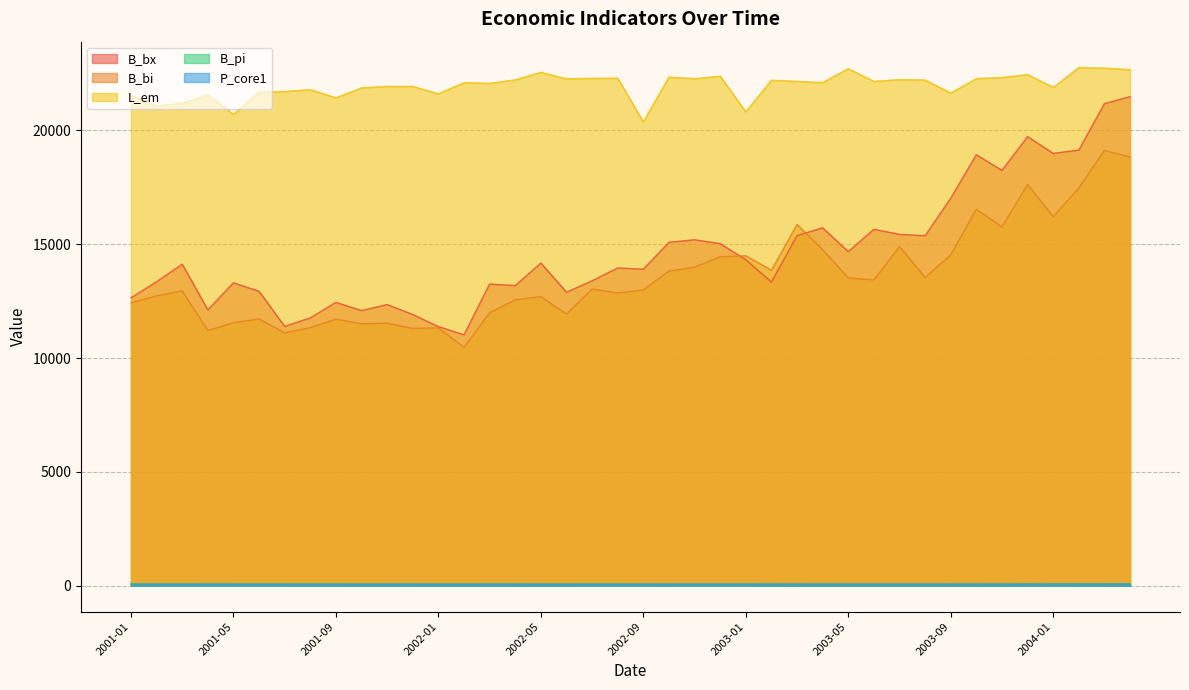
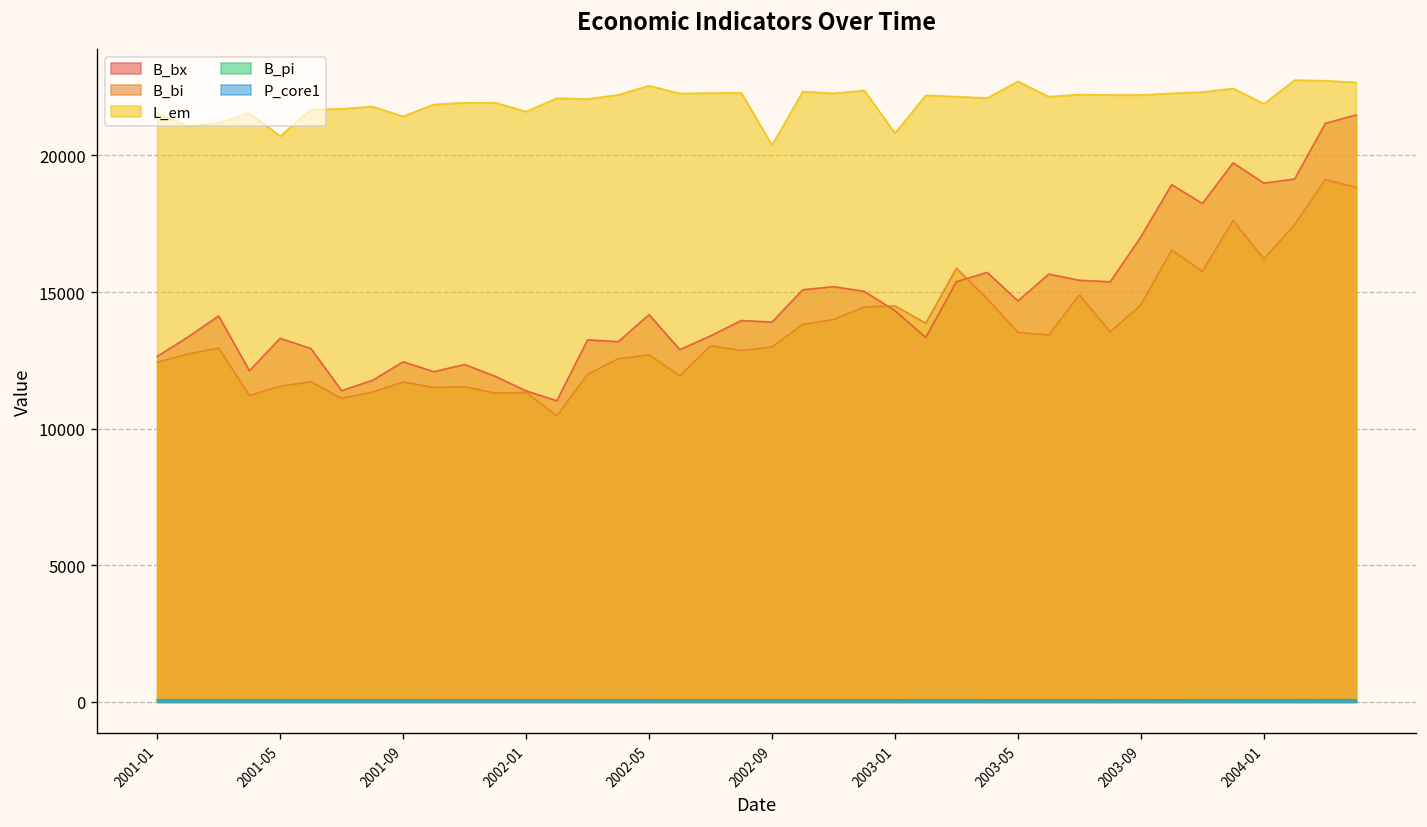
L_em, 2003-09: 21600 -> 22200
